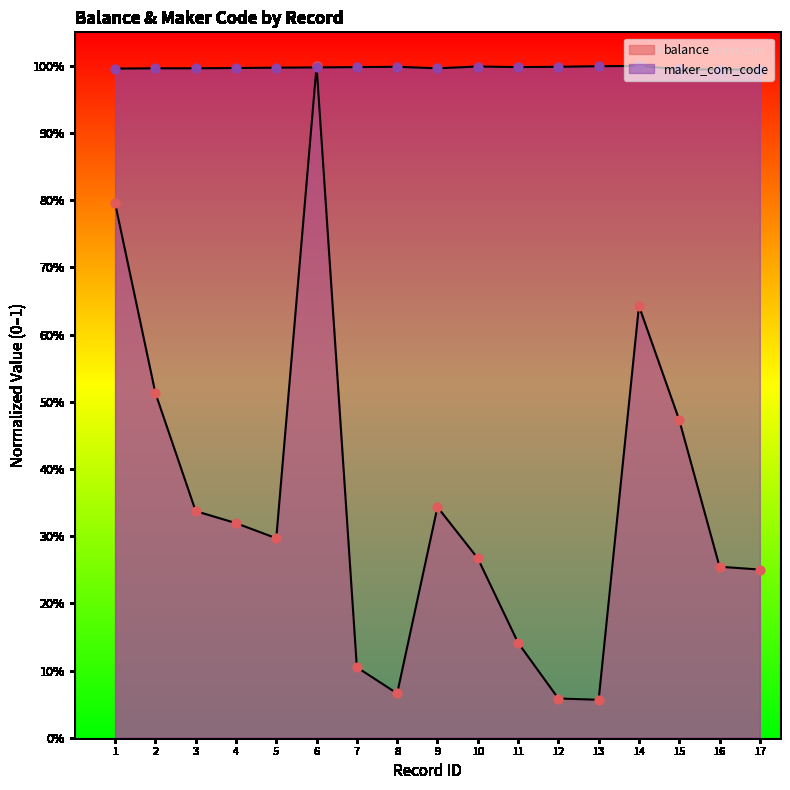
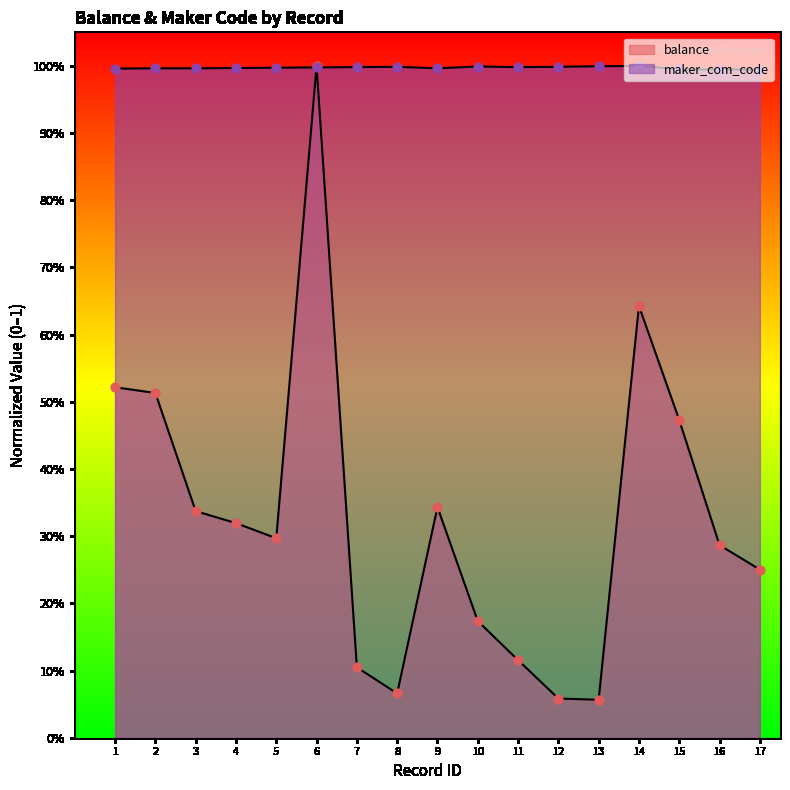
balance, 1: 80% -> 52%
balance, 10: 27% -> 17%
balance, 11: 14% -> 12%
balance, 16: 25% -> 29%
